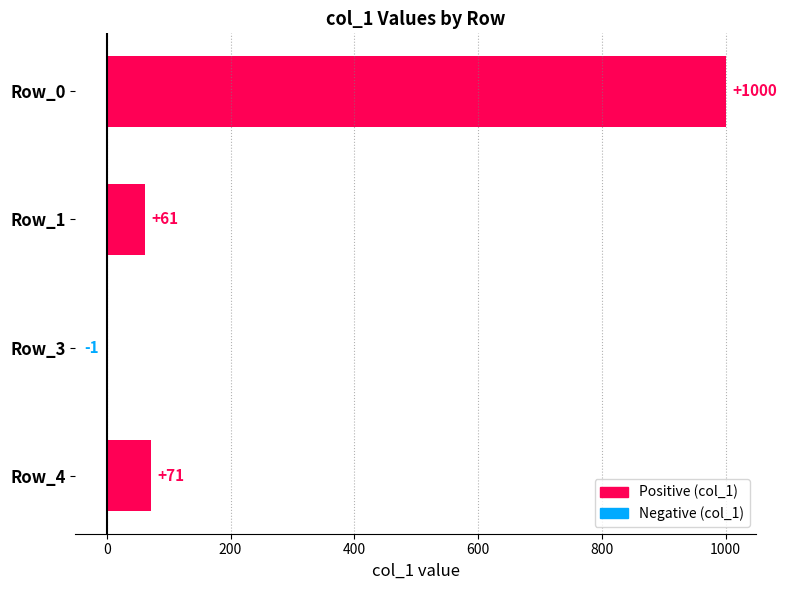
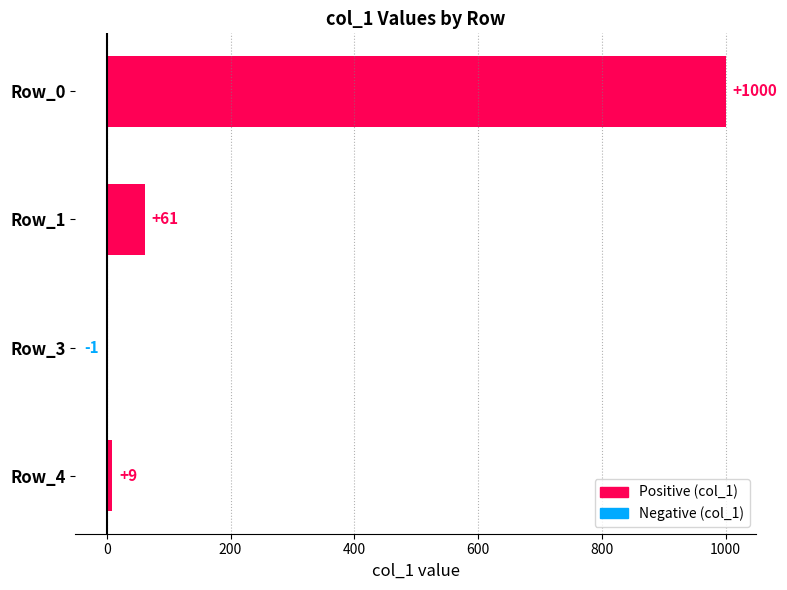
Row_4: +71 -> +9
